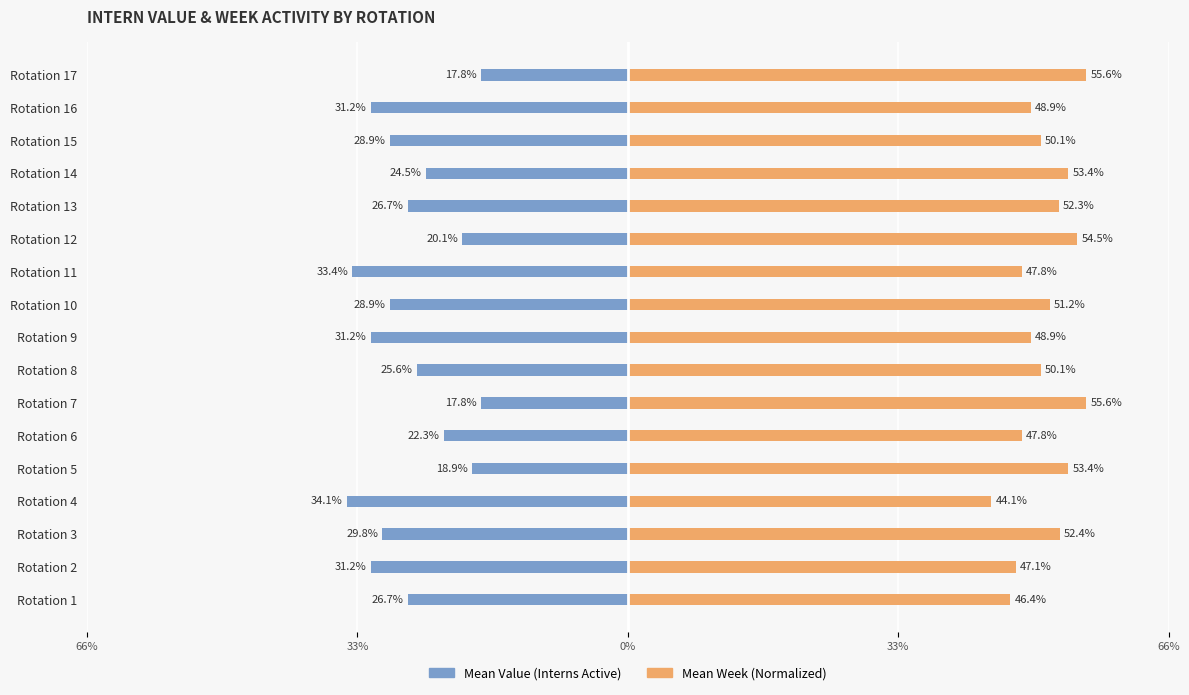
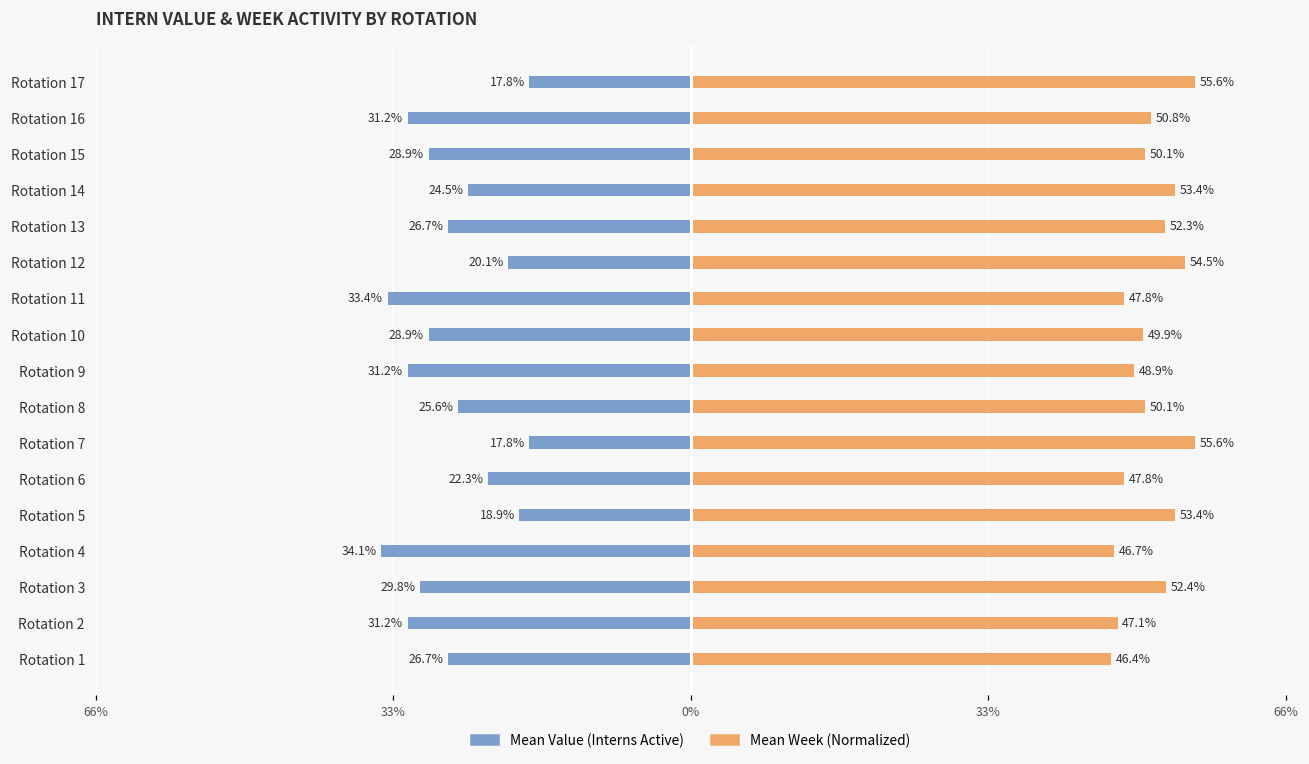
Mean Week (Normalized), Rotation 16: 48.9% -> 50.8%
Mean Week (Normalized), Rotation 10: 51.2% -> 49.9%
Mean Week (Normalized), Rotation 4: 44.1% -> 46.7%
